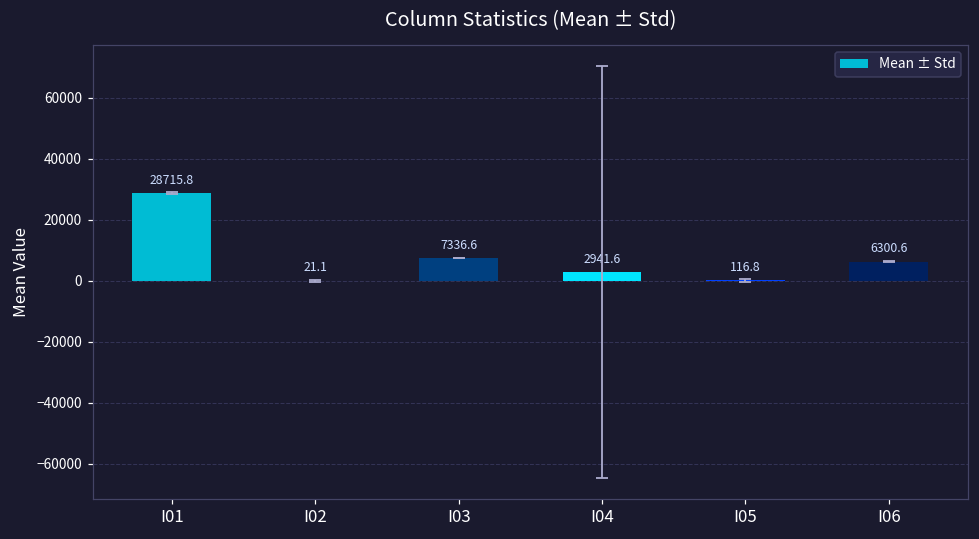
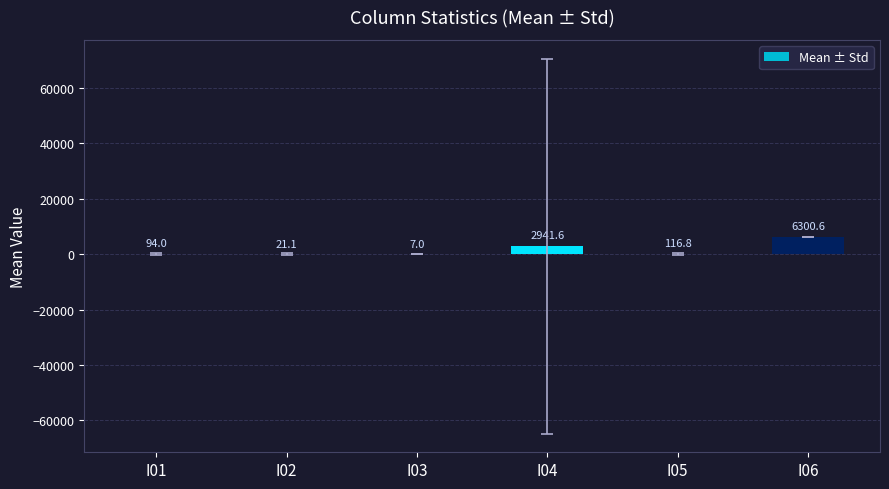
Mean ± Std, I01: 28715.8 -> 94.0
Mean ± Std, I03: 7336.6 -> 7.0
